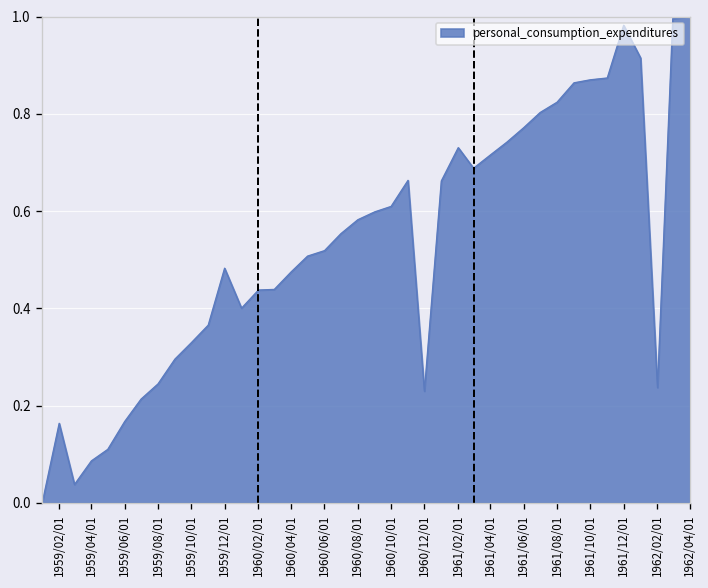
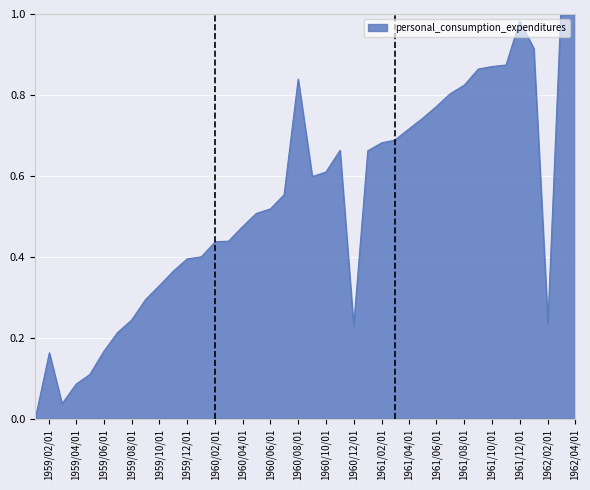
1959/12/01: 0.48 -> 0.40
1960/08/01: 0.58 -> 0.84
1961/02/01: 0.73 -> 0.68
